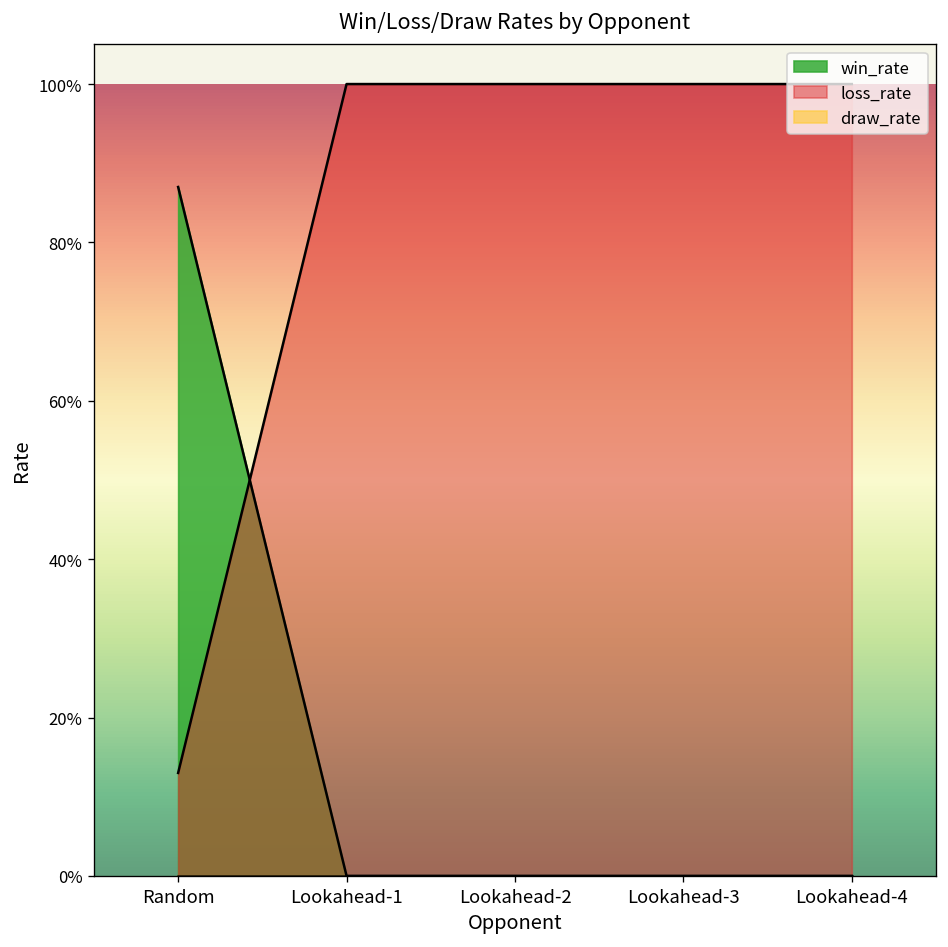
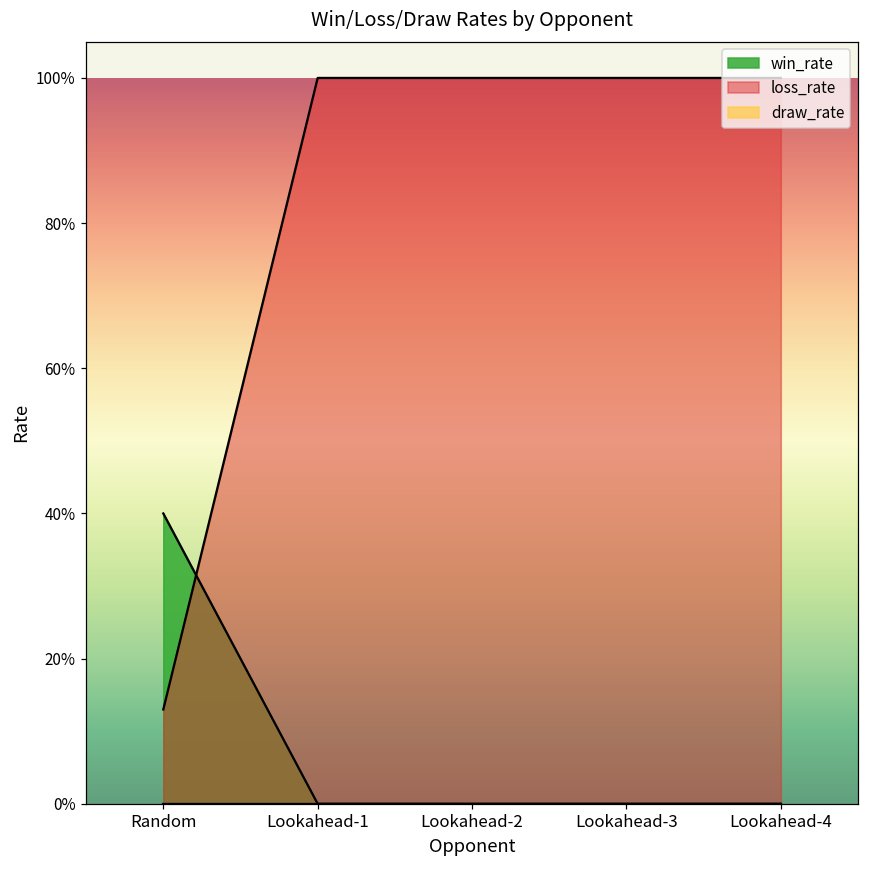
win_rate, Random: 87% -> 40%
